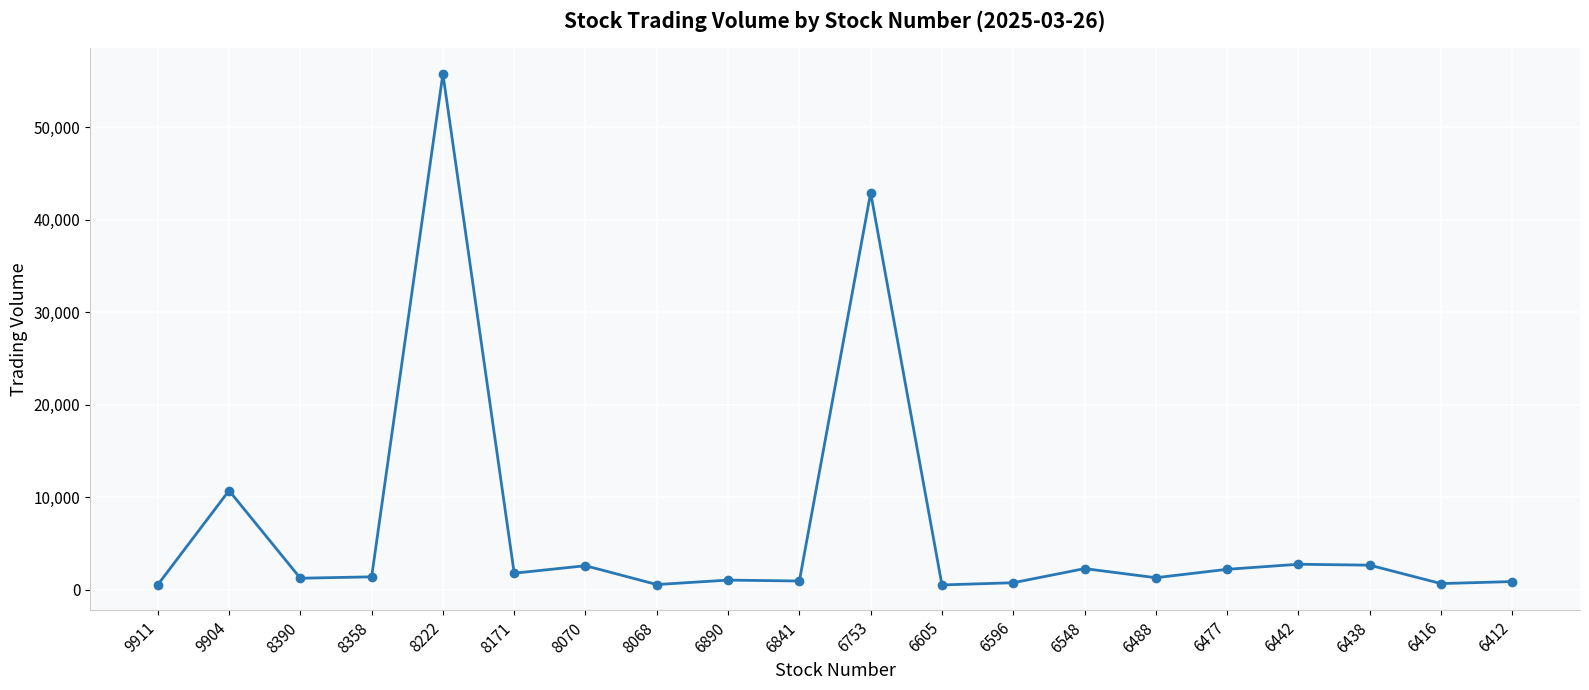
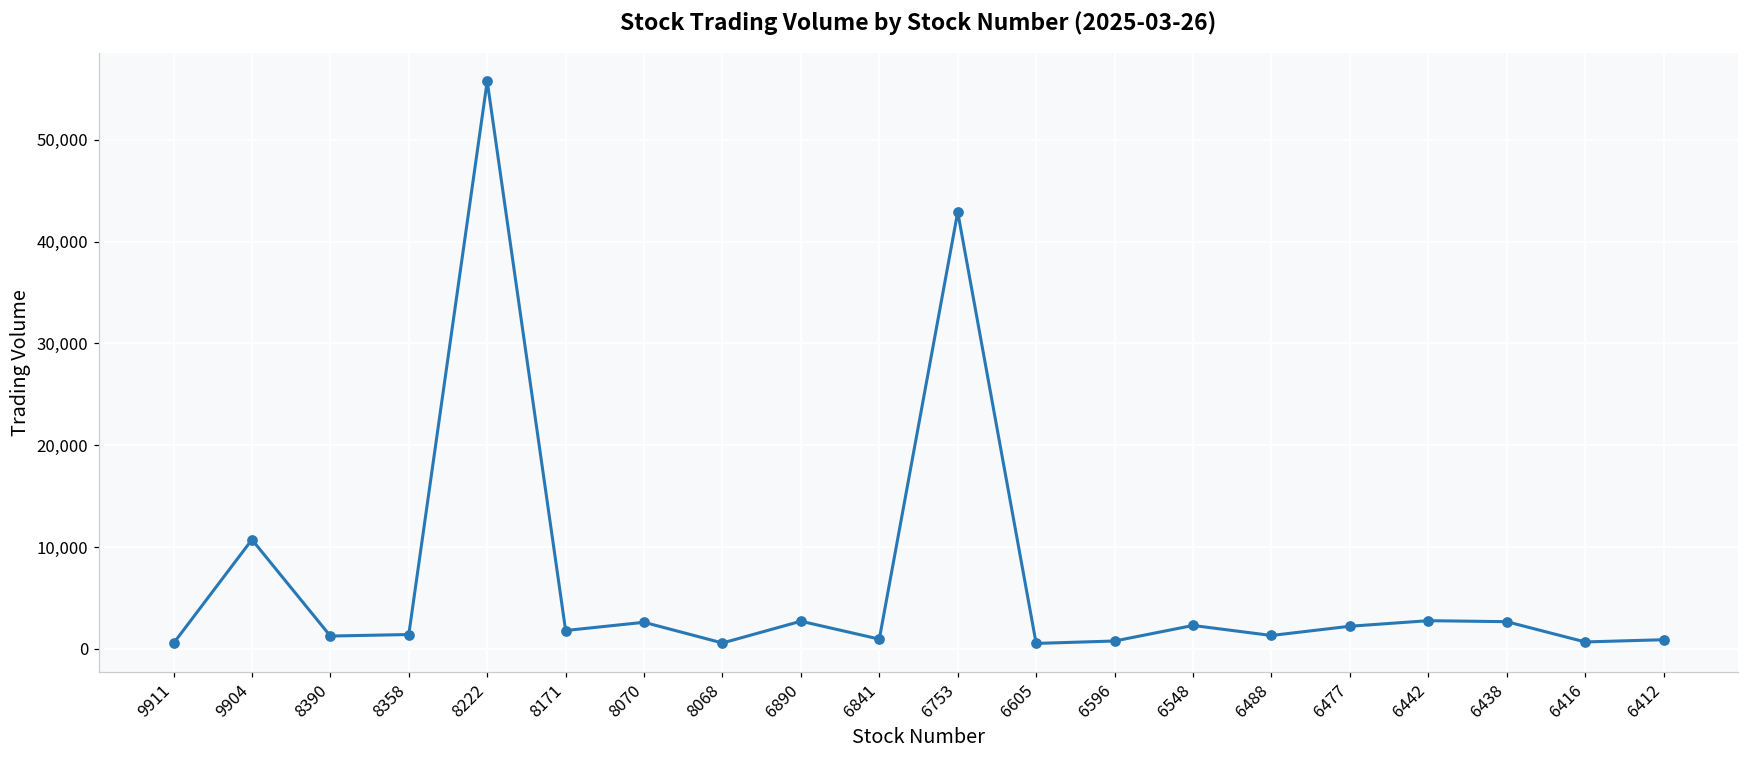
6890: 1,000 -> 3,000
